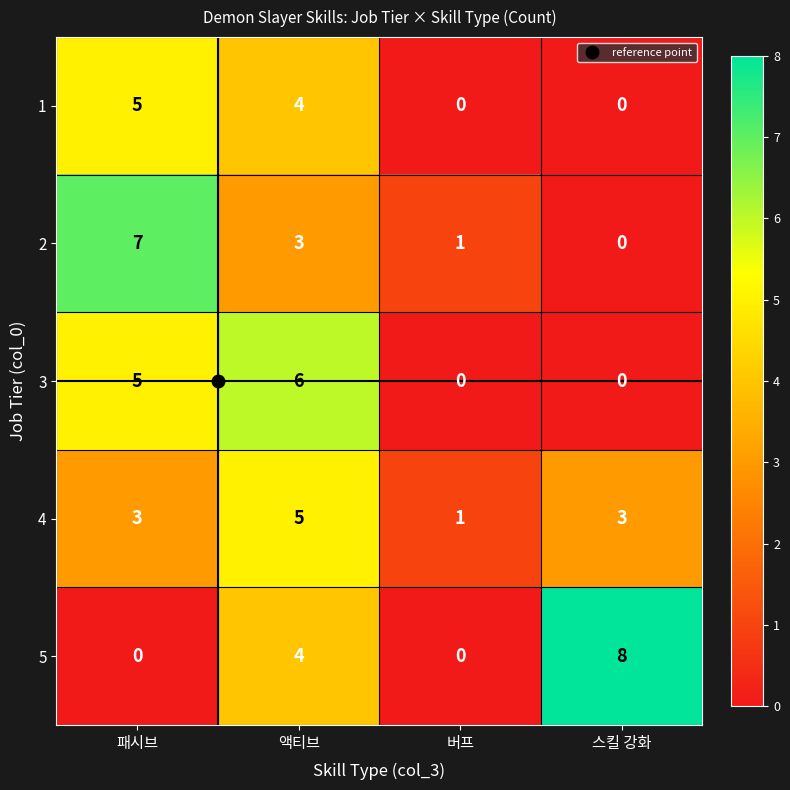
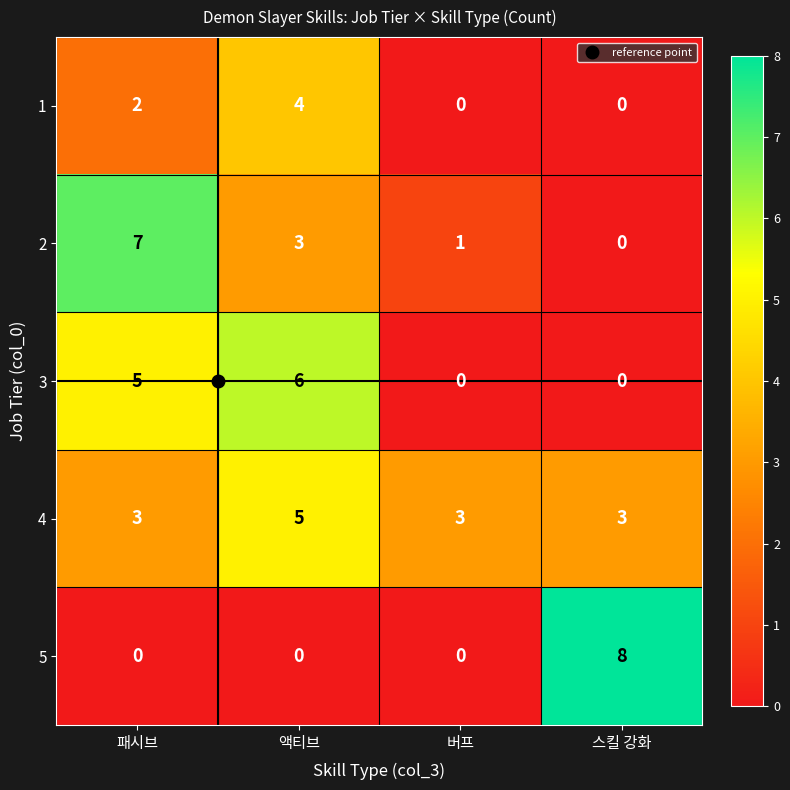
1, 패시브: 5 -> 2
4, 버프: 1 -> 3
5, 액티브: 4 -> 0
